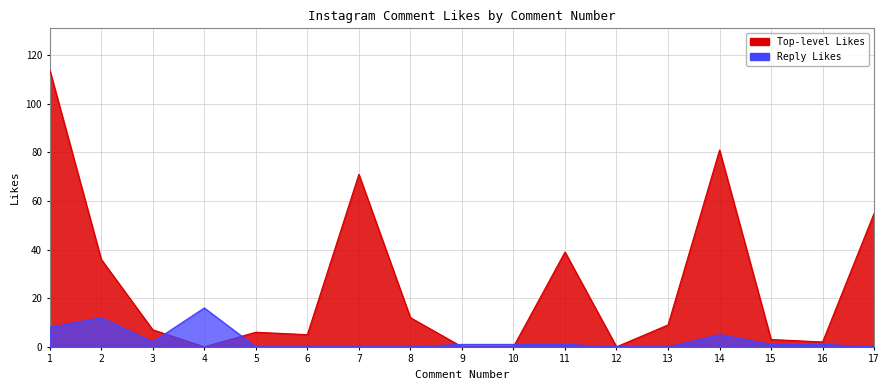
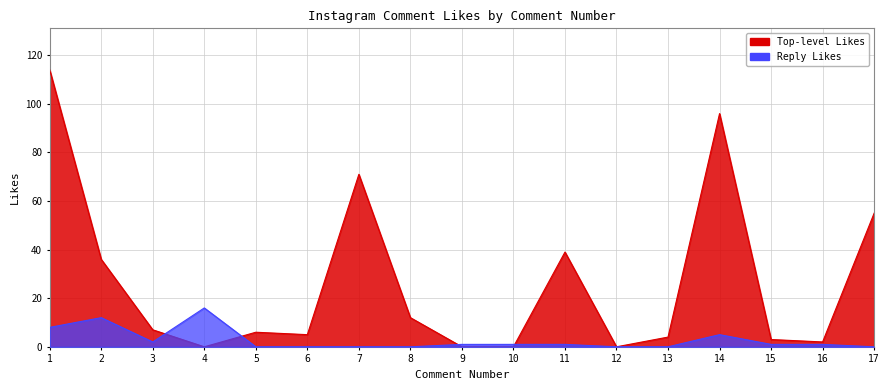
Top-level Likes, 13: 9 -> 4
Top-level Likes, 14: 81 -> 96
